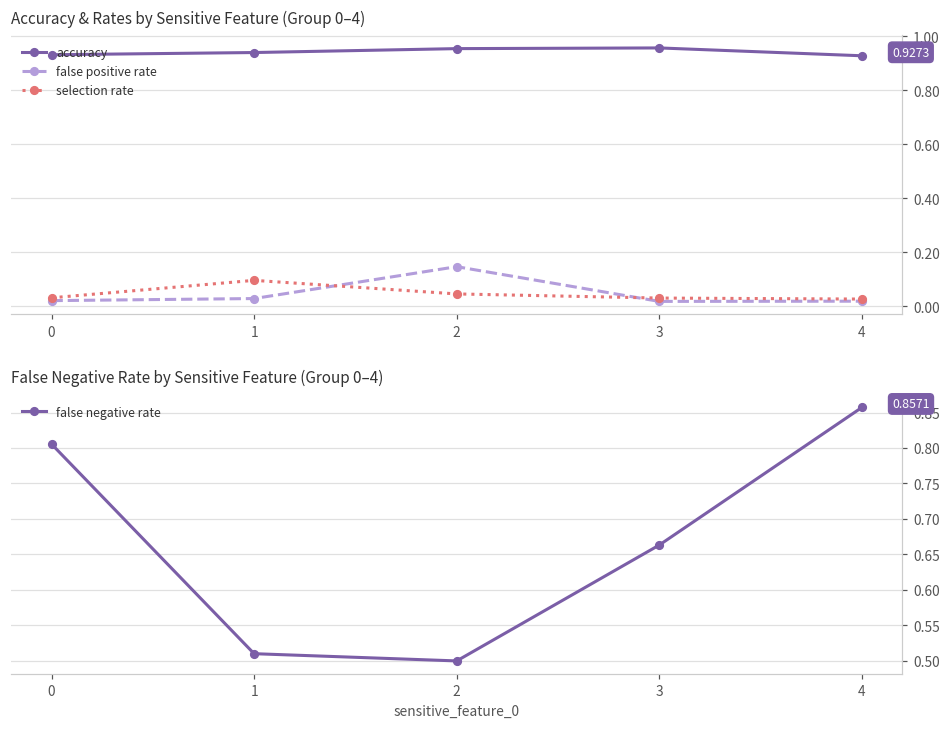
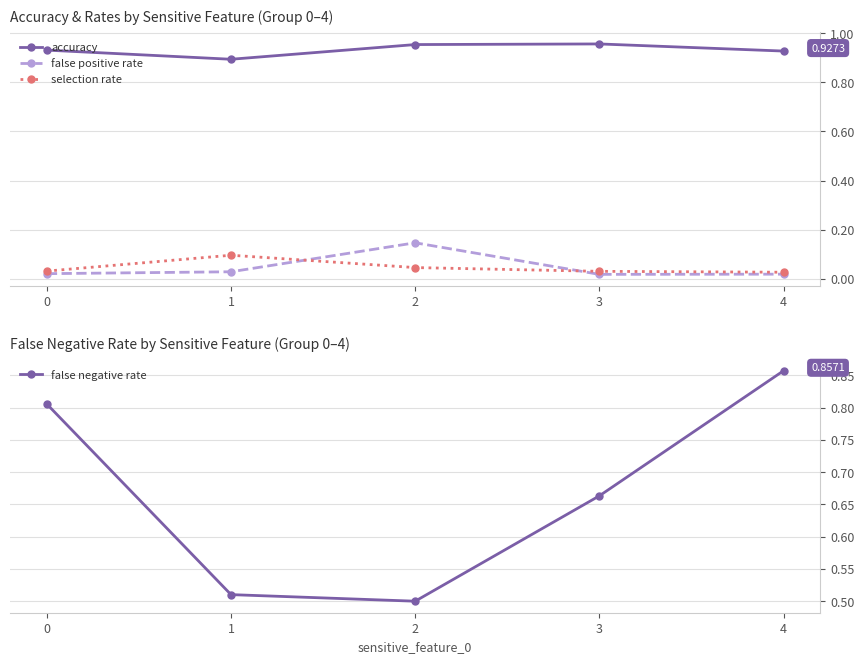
Accuracy & Rates by Sensitive Feature (Group 0–4), accuracy, 1: 0.94 -> 0.89
